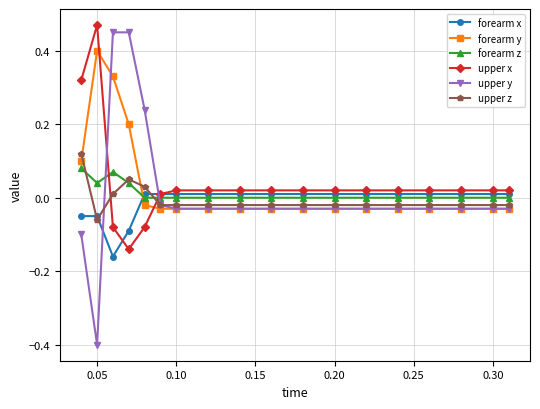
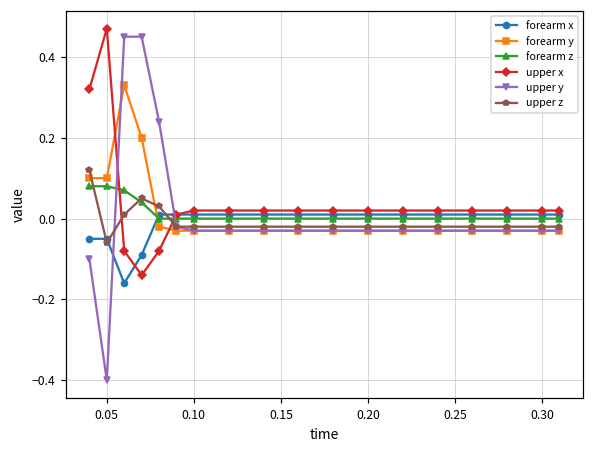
forearm y, 0.05: 0.4 -> 0.1
forearm z, 0.05: 0.04 -> 0.08
